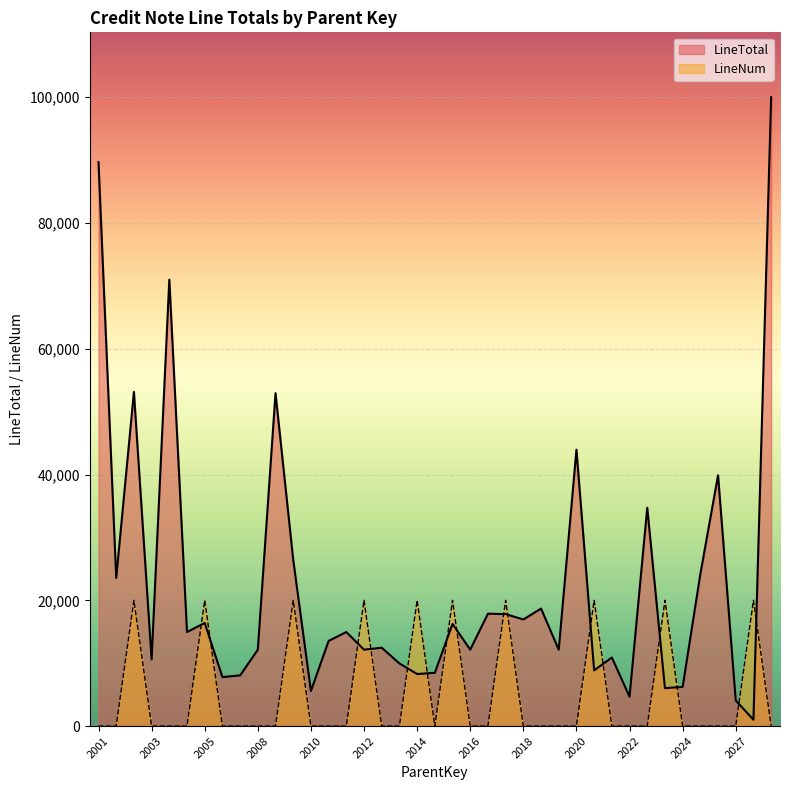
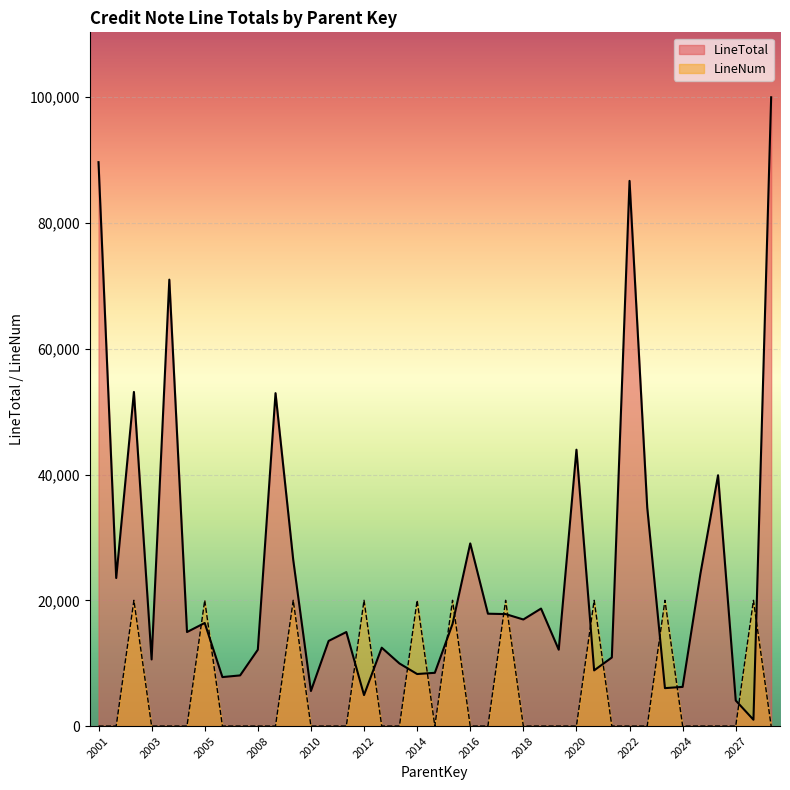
LineTotal, 2012: 12,000 -> 5,000
LineTotal, 2016: 12,000 -> 29,000
LineTotal, 2022: 5,000 -> 87,000
